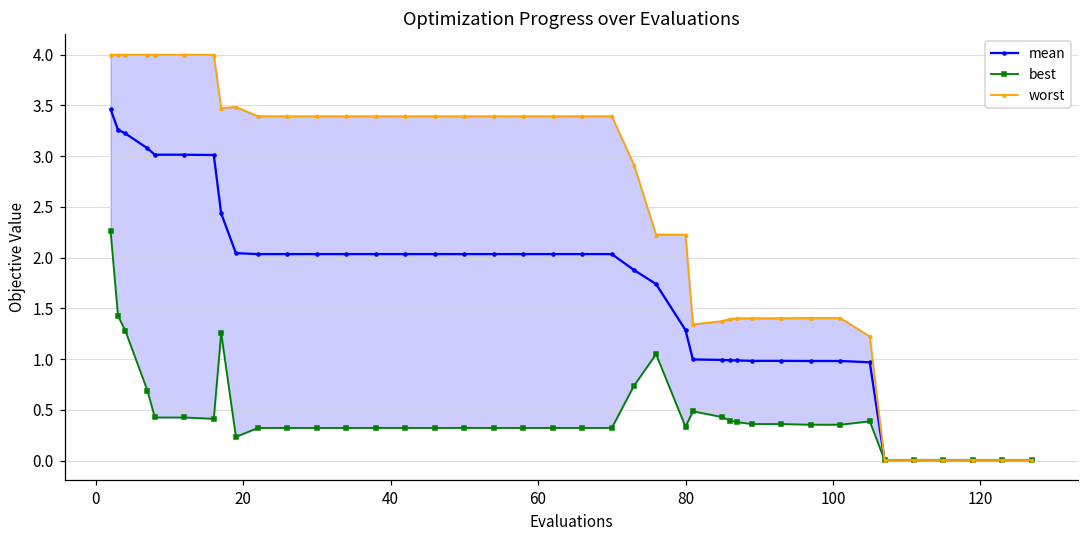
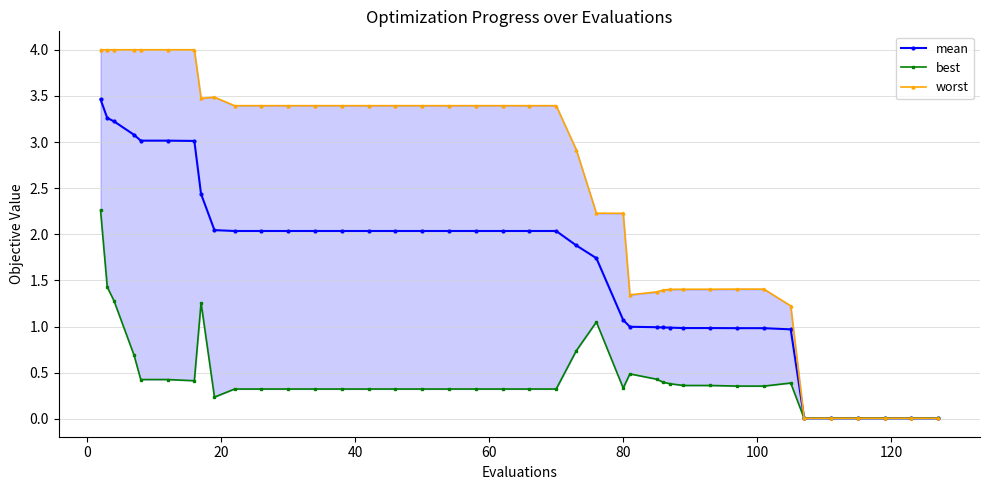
mean, 80: 1.3 -> 1.1
